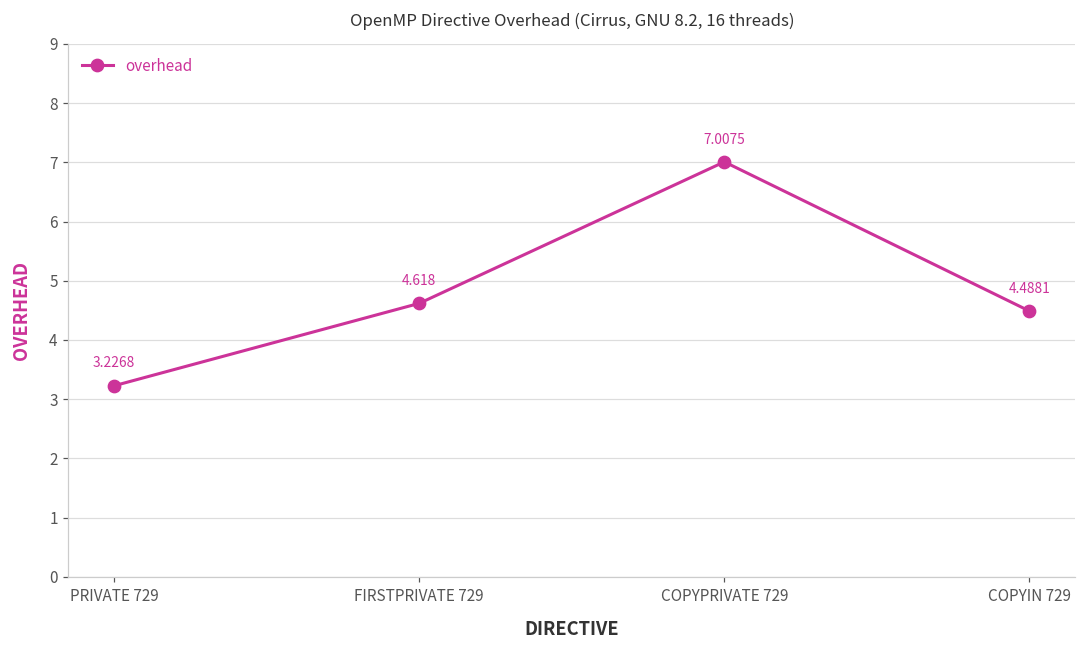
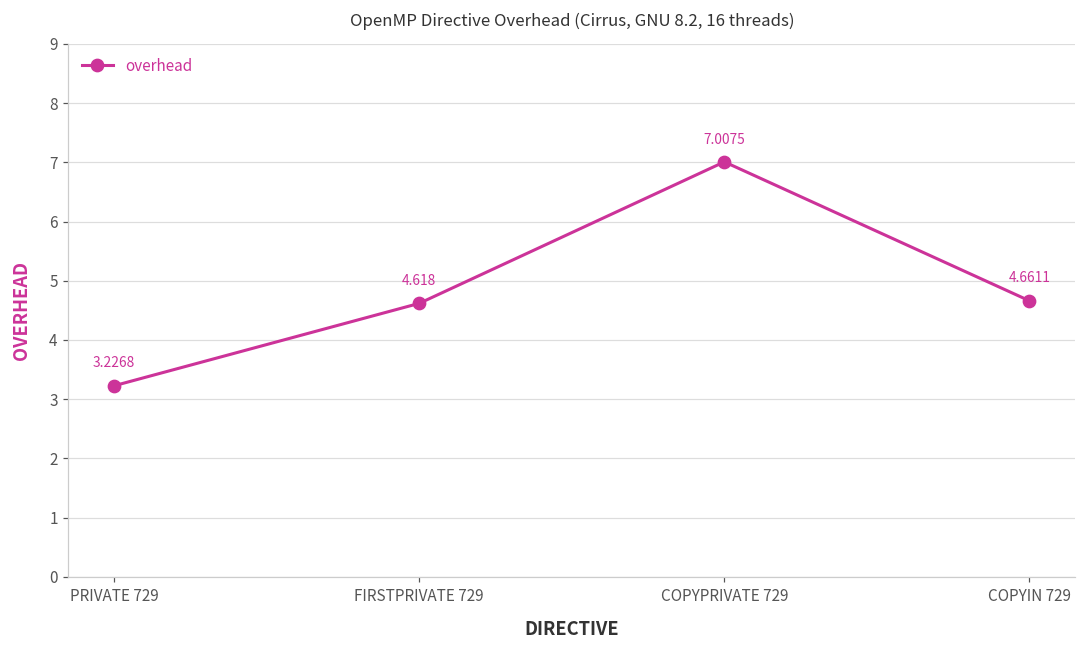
COPYIN 729: 4.4881 -> 4.6611
